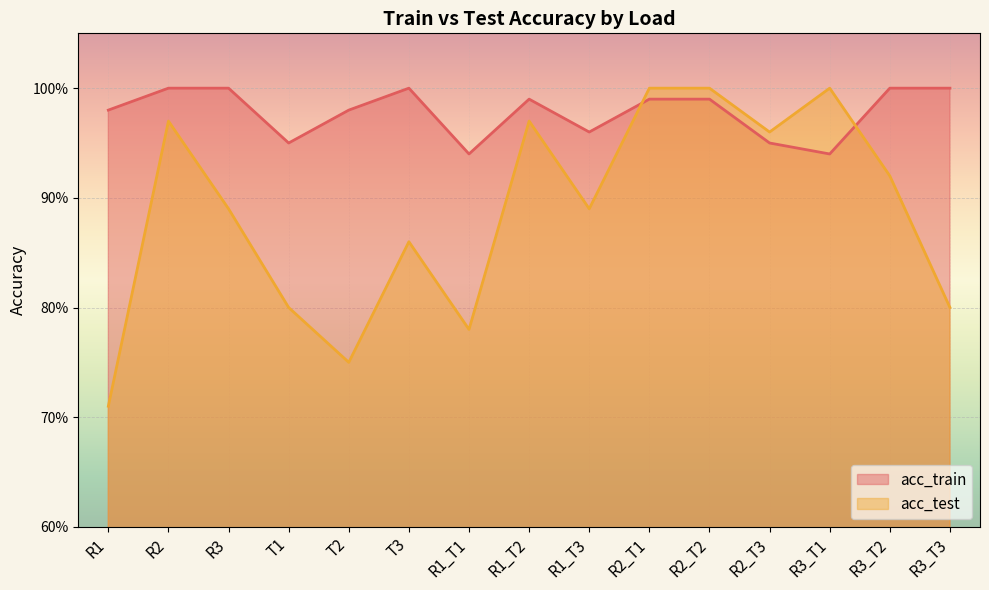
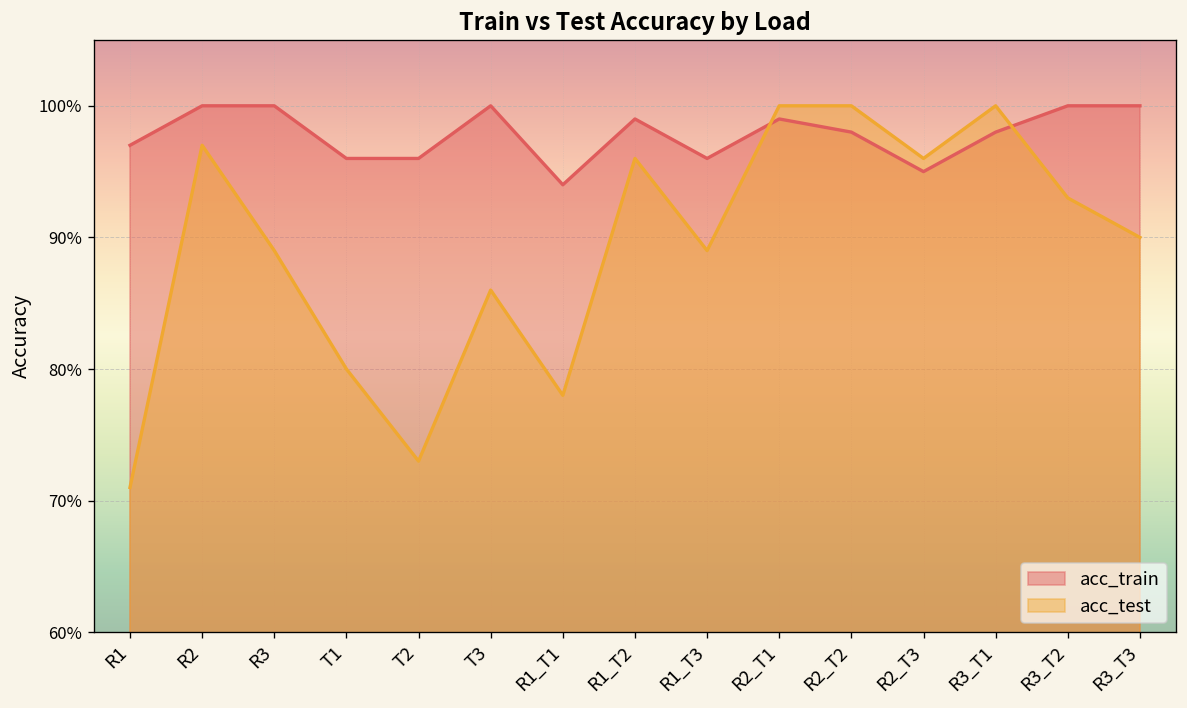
acc_train, R1: 98.0% -> 97.0%
acc_train, T1: 95.0% -> 96.0%
acc_train, T2: 98.0% -> 96.0%
acc_test, T2: 75.0% -> 73.0%
acc_test, R1_T2: 97.0% -> 96.0%
acc_train, R2_T2: 99.0% -> 98.0%
acc_train, R3_T1: 94.0% -> 98.0%
acc_test, R3_T2: 92.0% -> 93.0%
acc_test, R3_T3: 80.0% -> 90.0%
